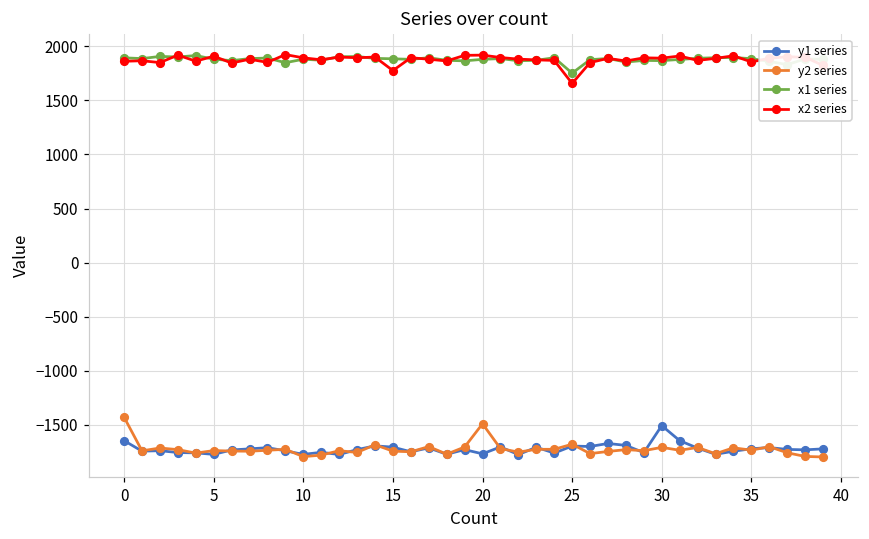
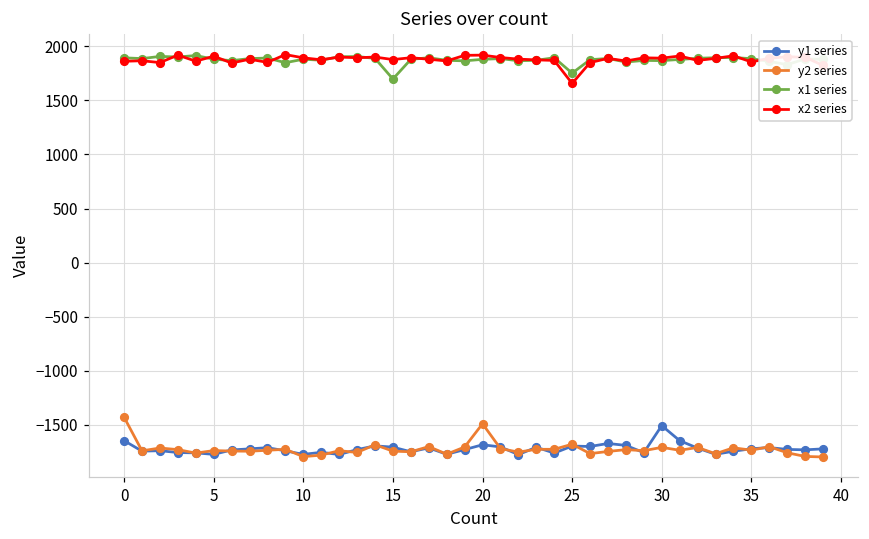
x1 series, 15: 1900 -> 1700
x2 series, 15: 1800 -> 1900
y1 series, 20: -1800 -> -1700
